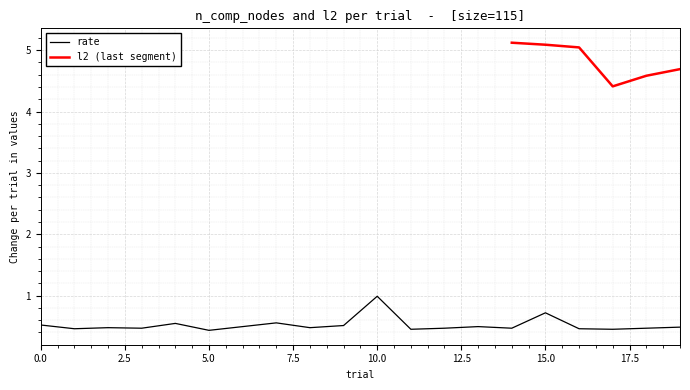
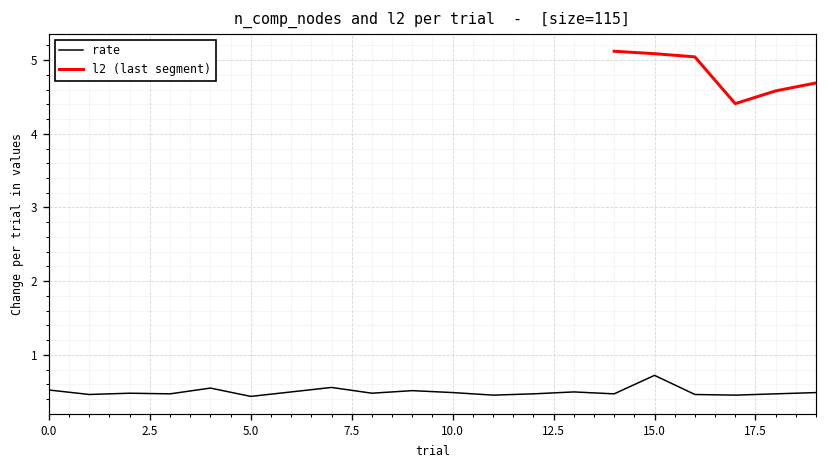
rate, 10.0: 1.0 -> 0.5
